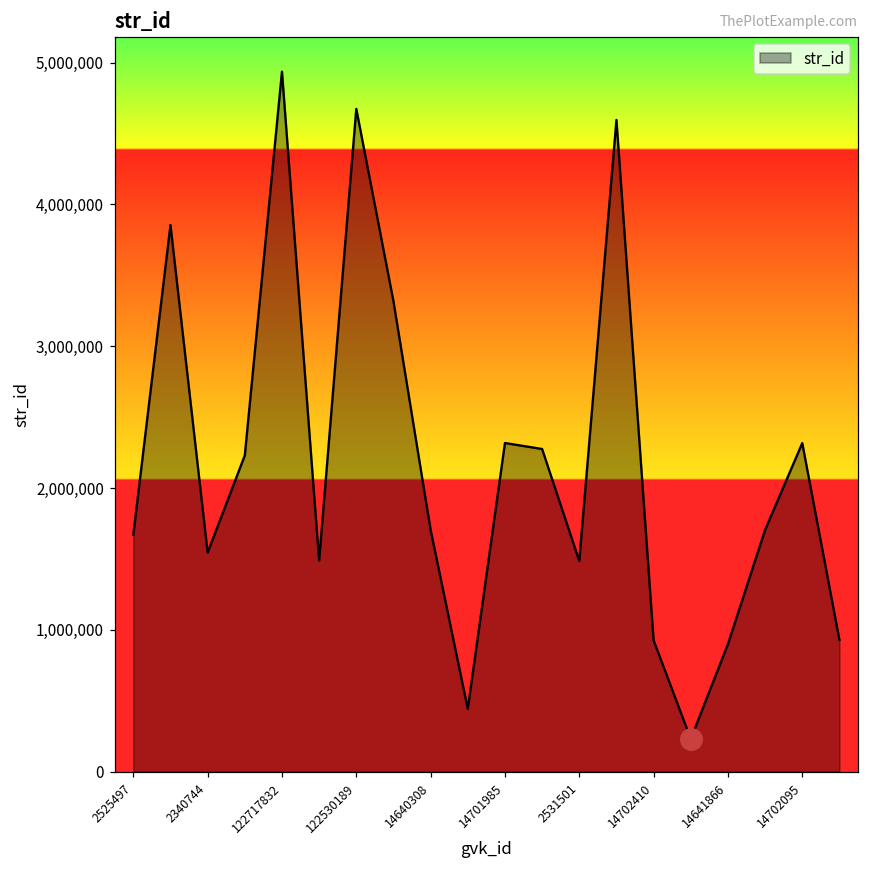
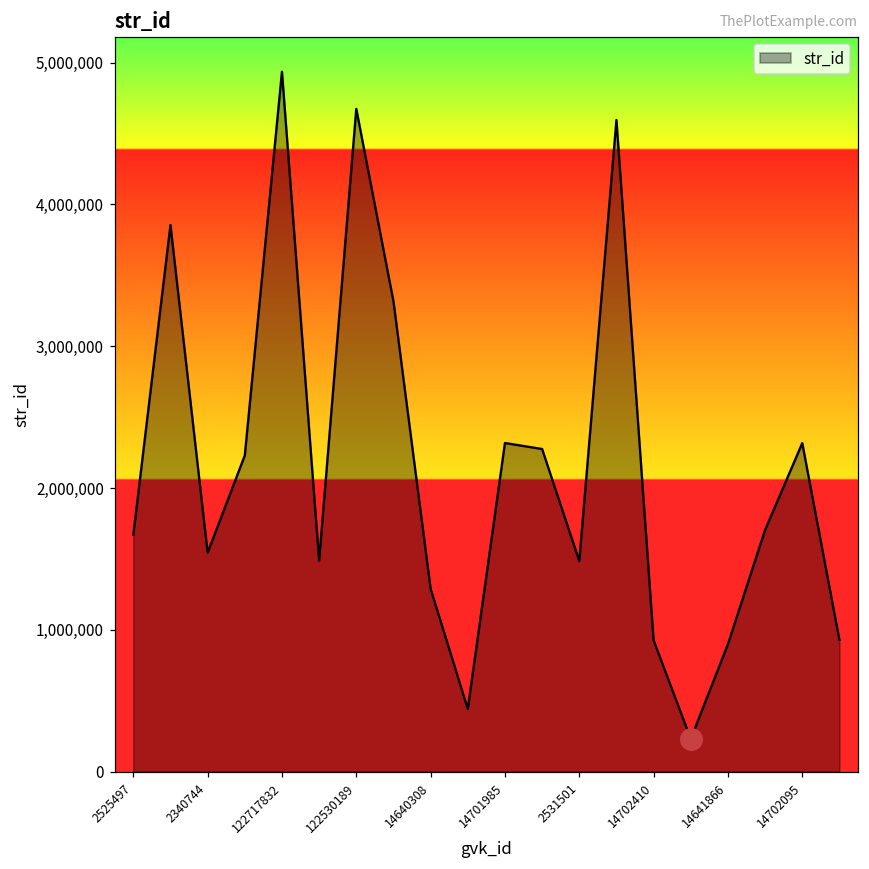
str_id, 14640308: 1,700,000 -> 1,290,000
